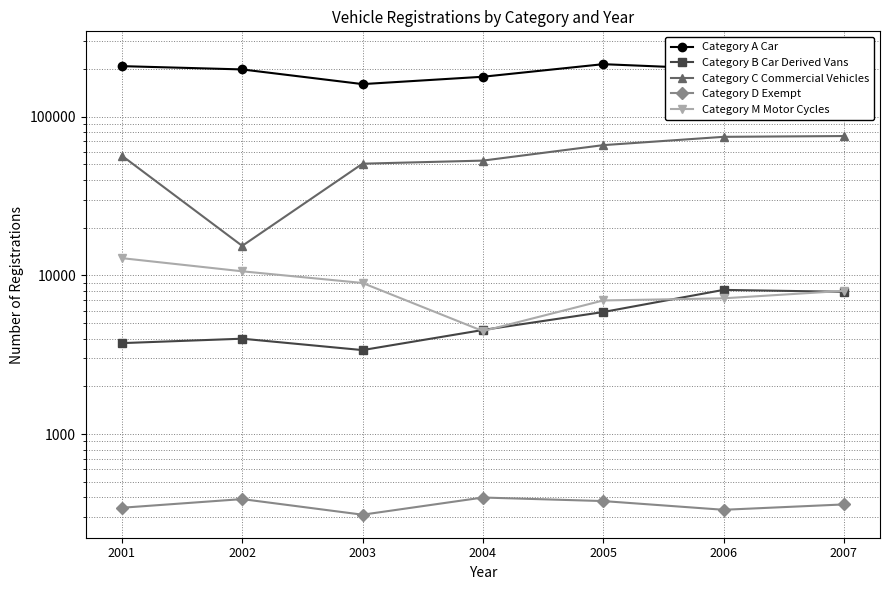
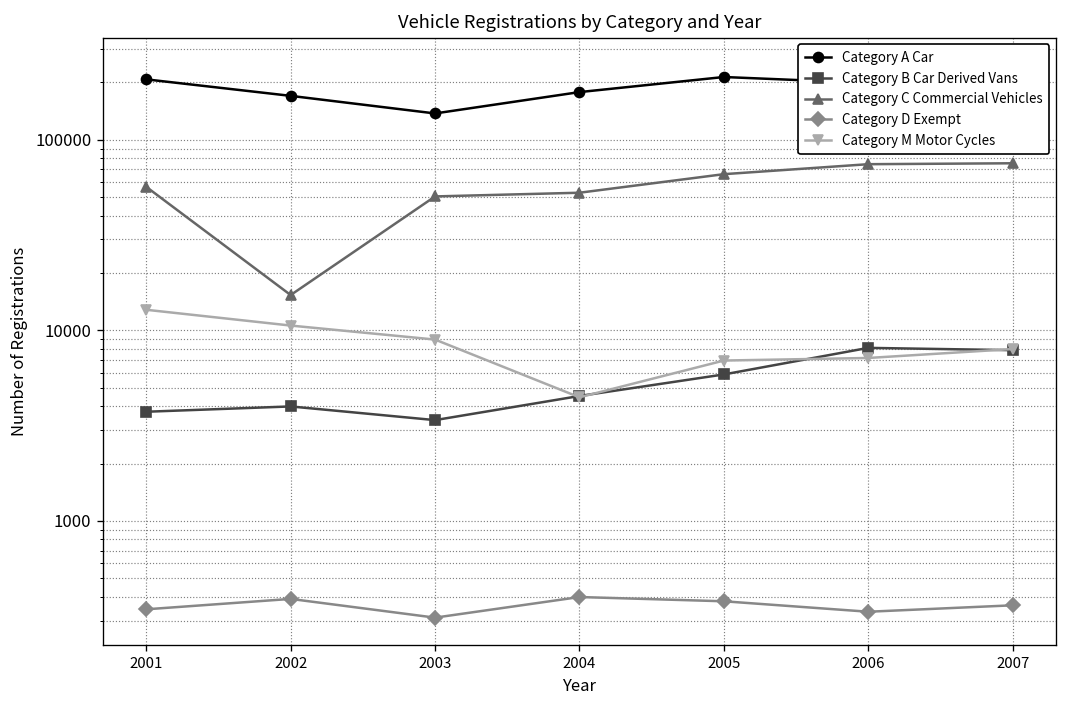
Category A Car, 2002: 200000 -> 170000
Category A Car, 2003: 160000 -> 140000
